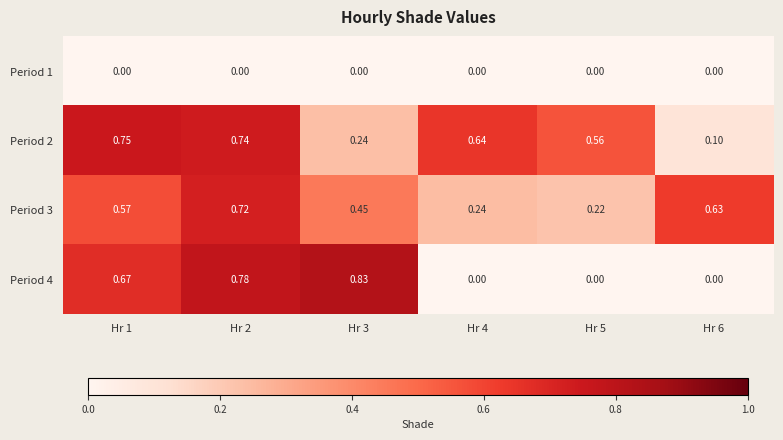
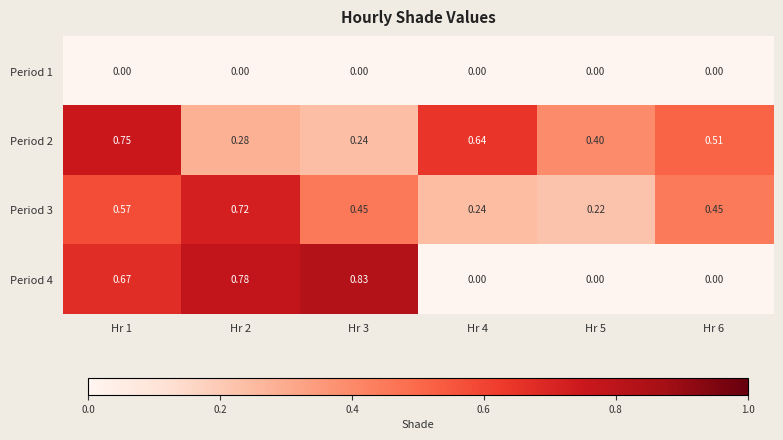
Period 2, Hr 2: 0.74 -> 0.28
Period 2, Hr 5: 0.56 -> 0.40
Period 2, Hr 6: 0.10 -> 0.51
Period 3, Hr 6: 0.63 -> 0.45
